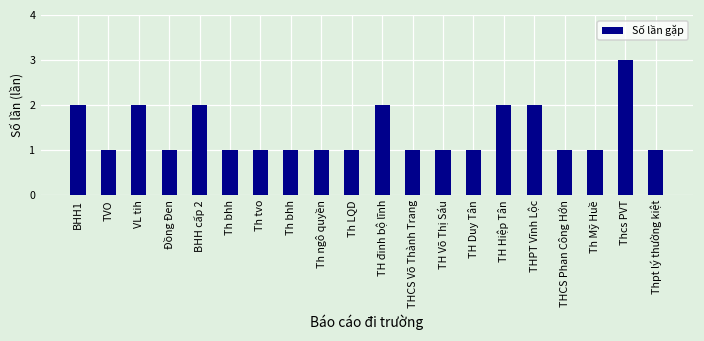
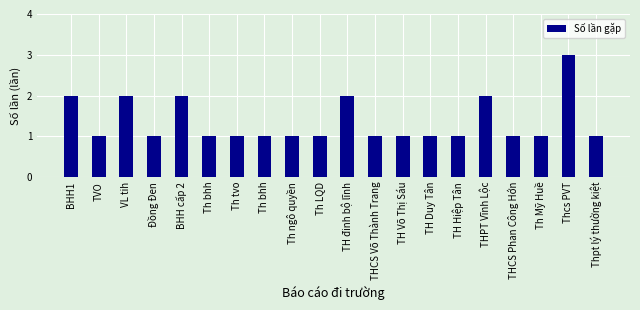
TH Hiệp Tân: 2 -> 1
